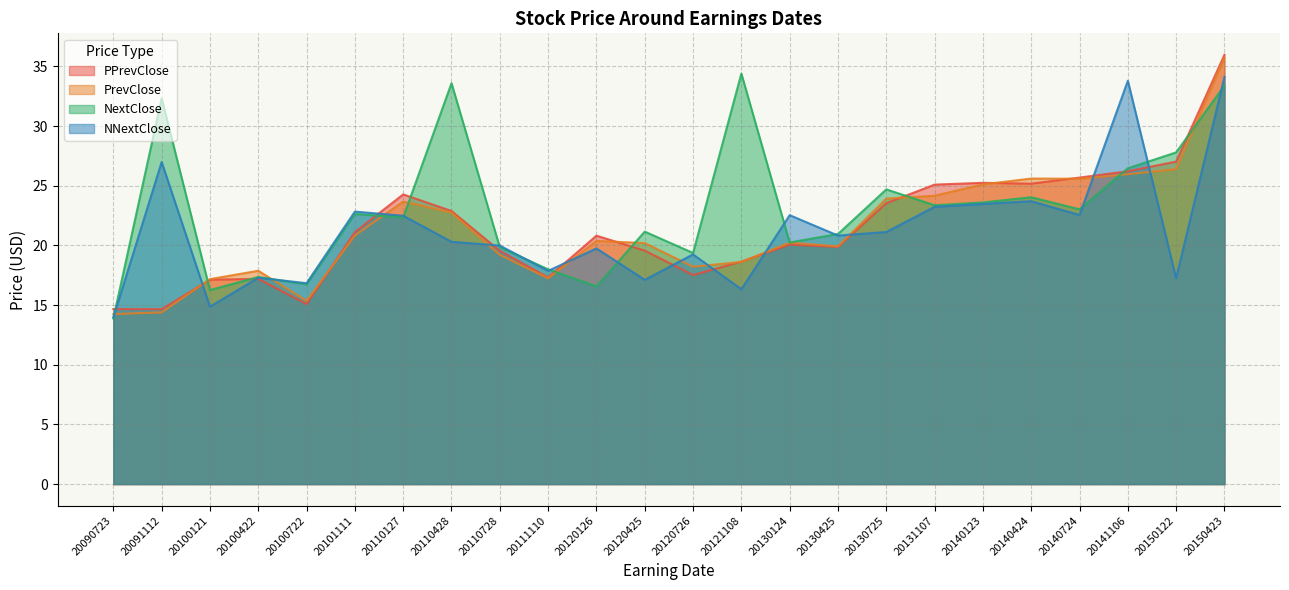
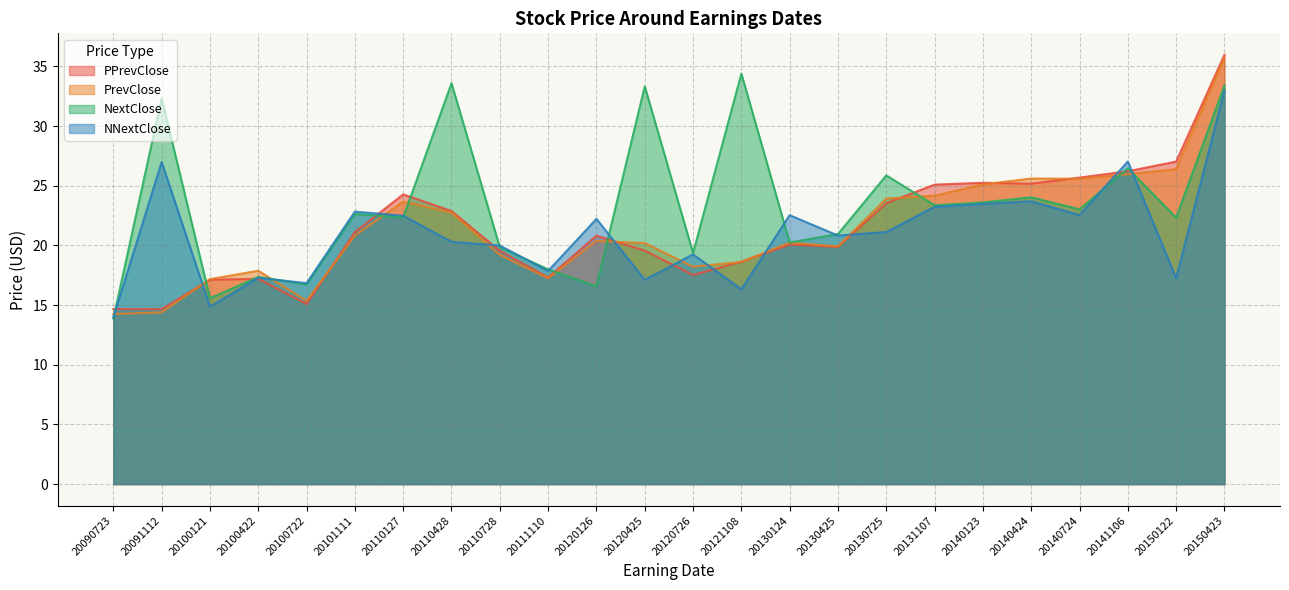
NextClose, 20100121: 16.3 -> 15.6
NNextClose, 20120126: 19.8 -> 22.2
NextClose, 20120425: 21.2 -> 33.3
NextClose, 20130725: 24.7 -> 25.9
NNextClose, 20141106: 33.8 -> 27.0
NextClose, 20150122: 27.8 -> 22.3
NNextClose, 20150423: 34.1 -> 33.0
